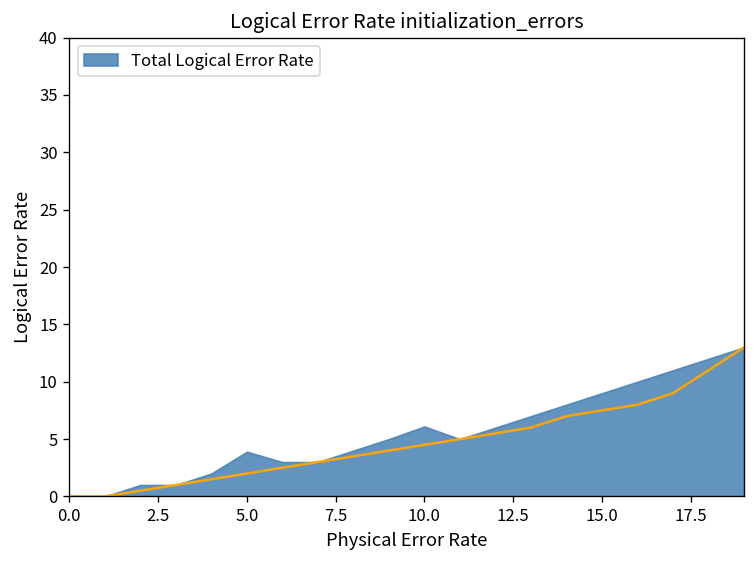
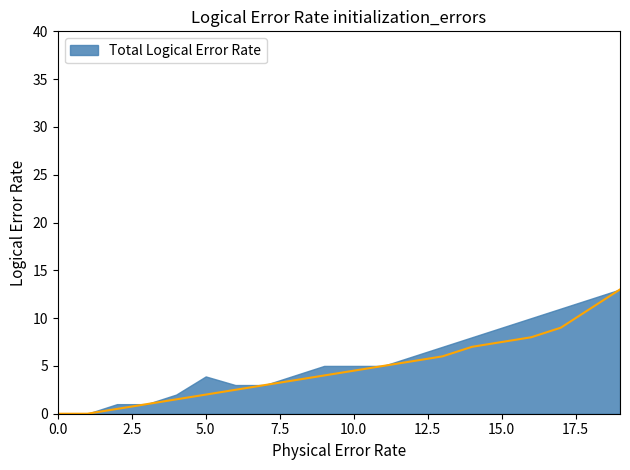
Total Logical Error Rate, 10.0: 6 -> 5
